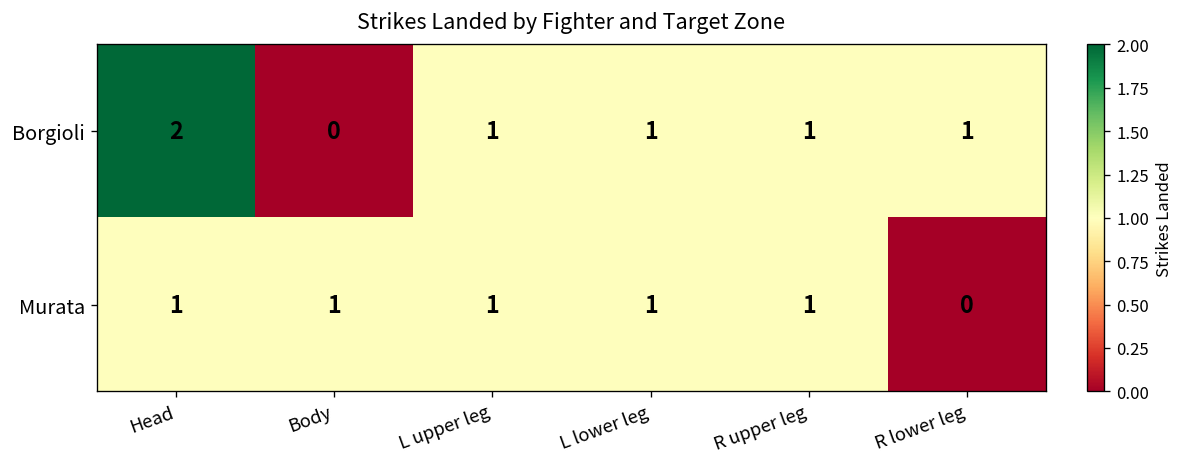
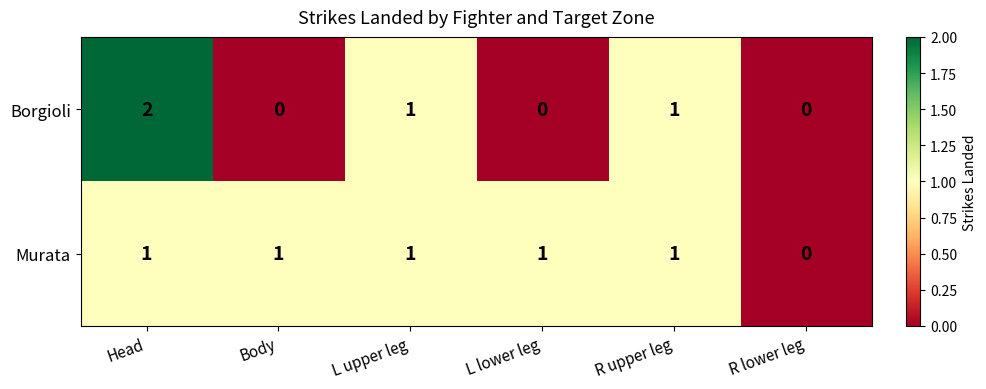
Borgioli, L lower leg: 1 -> 0
Borgioli, R lower leg: 1 -> 0
